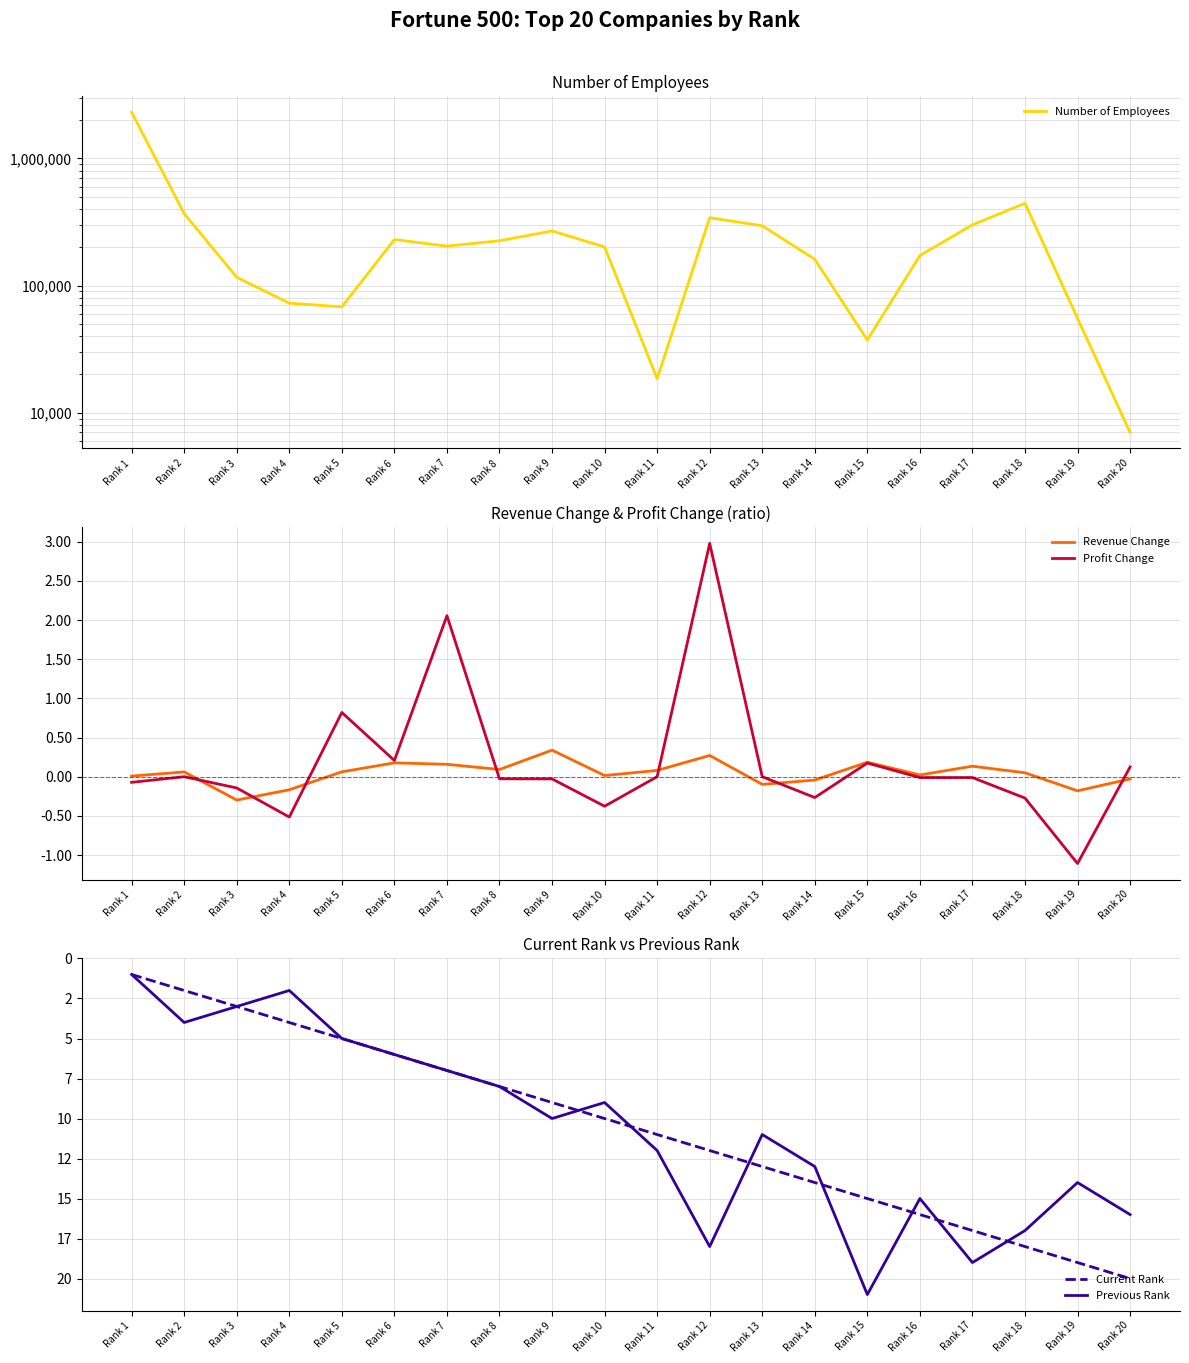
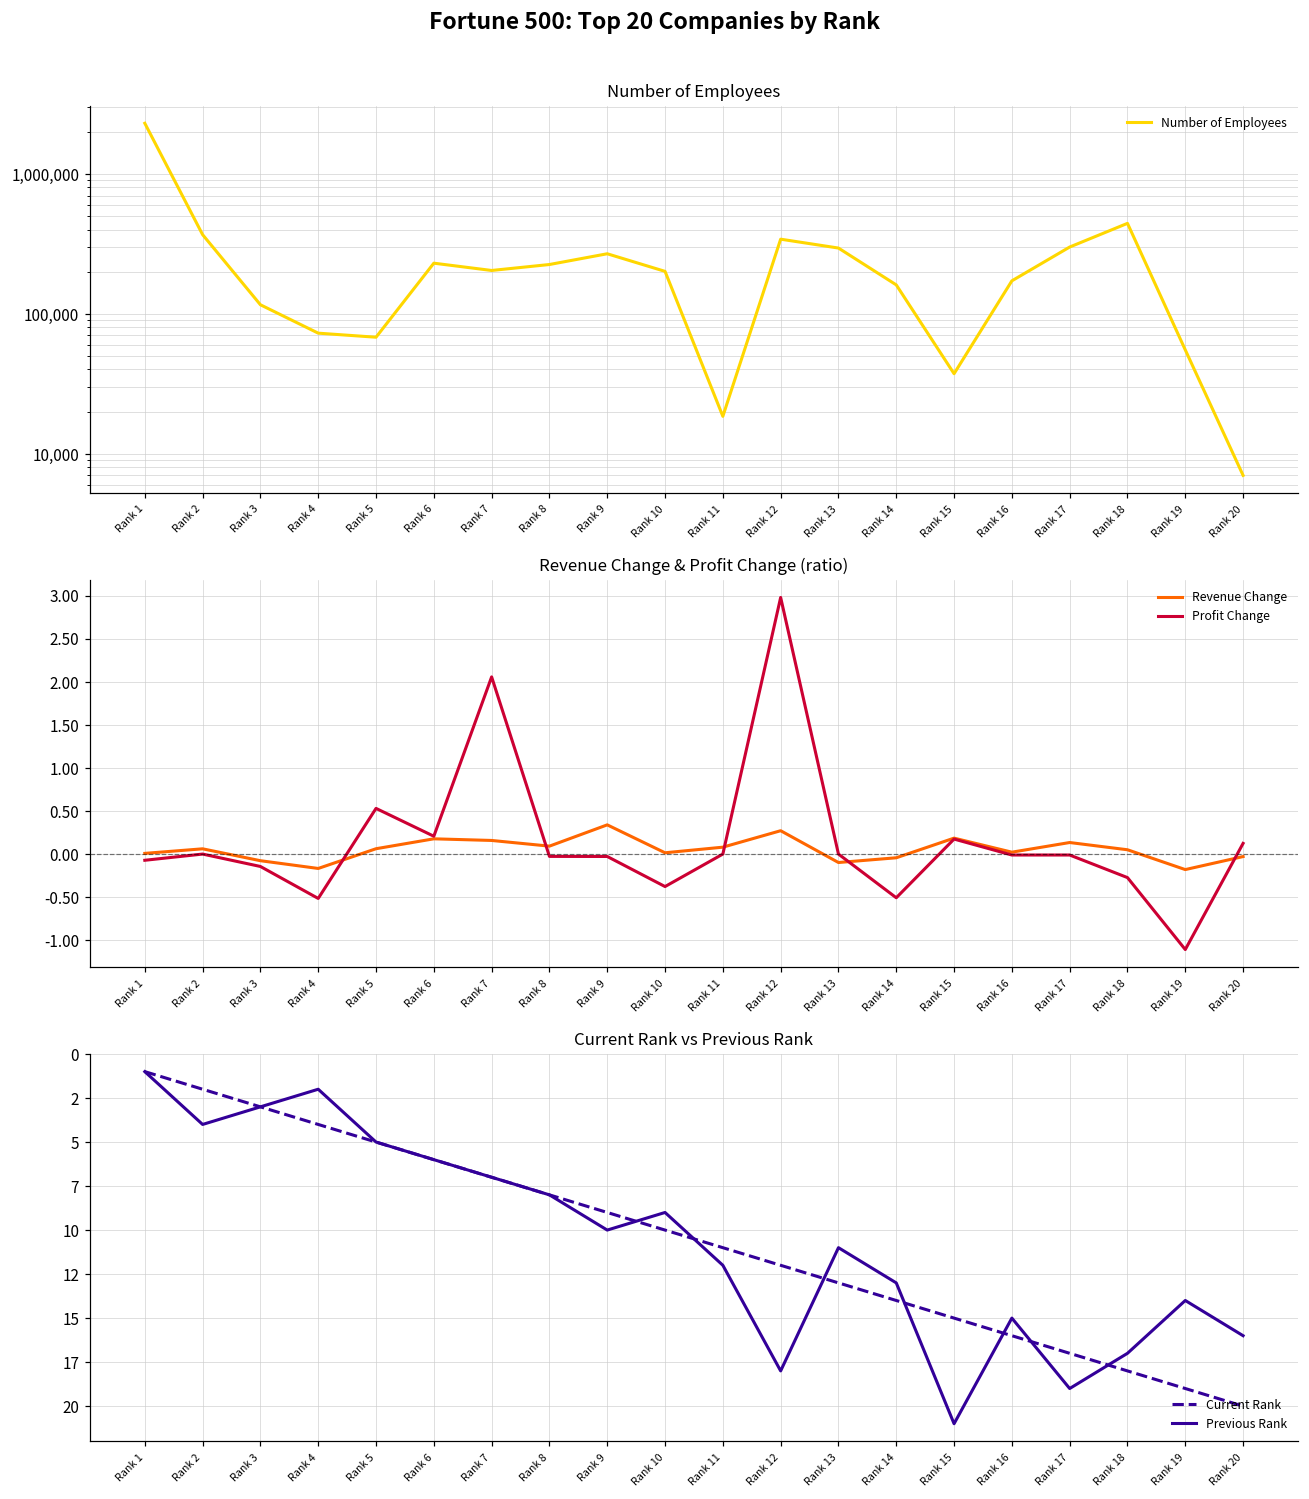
Revenue Change & Profit Change (ratio), Revenue Change, Rank 3: -0.3 -> -0.1
Revenue Change & Profit Change (ratio), Profit Change, Rank 5: 0.8 -> 0.5
Revenue Change & Profit Change (ratio), Profit Change, Rank 14: -0.3 -> -0.5
